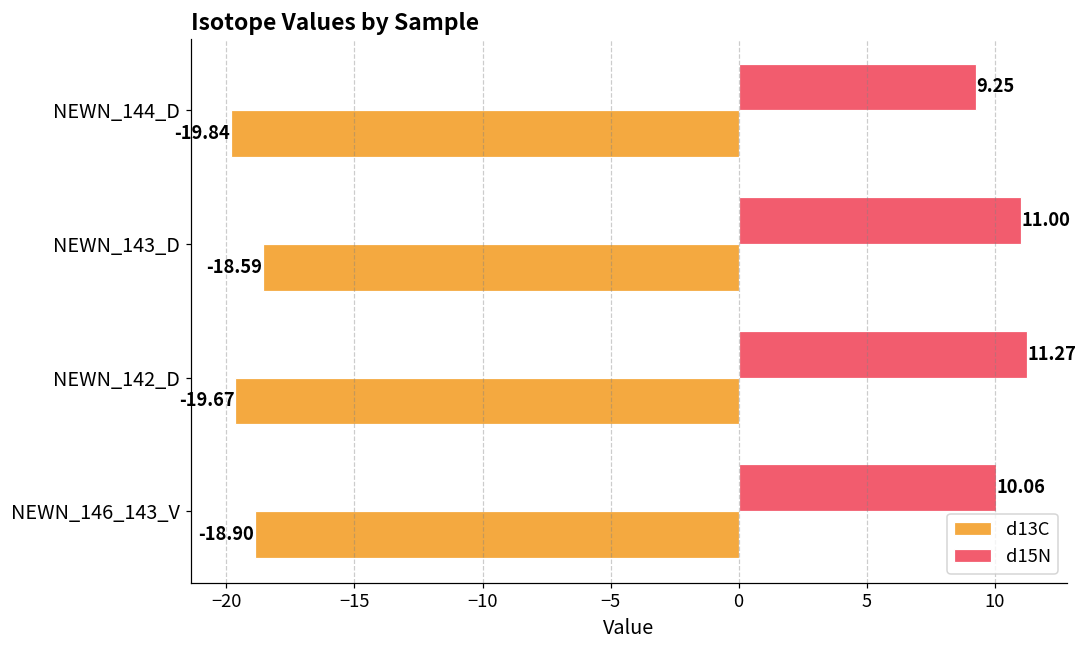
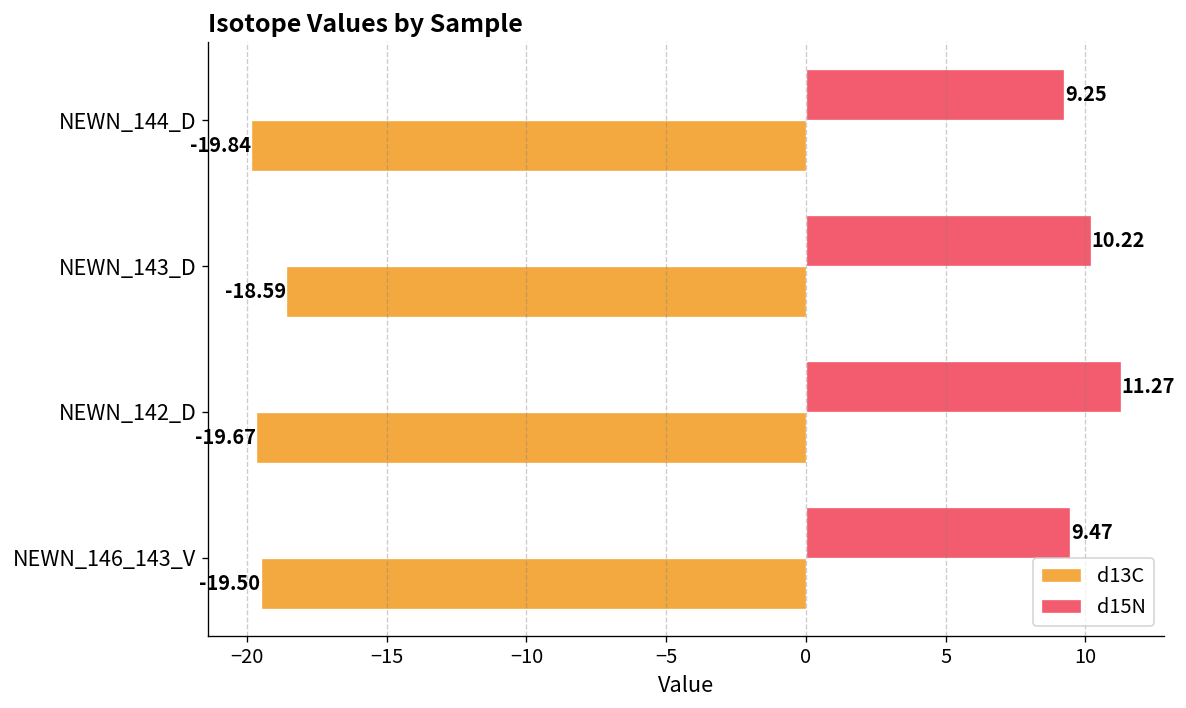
d15N, NEWN_143_D: 11.00 -> 10.22
d15N, NEWN_146_143_V: 10.06 -> 9.47
d13C, NEWN_146_143_V: -18.90 -> -19.50
